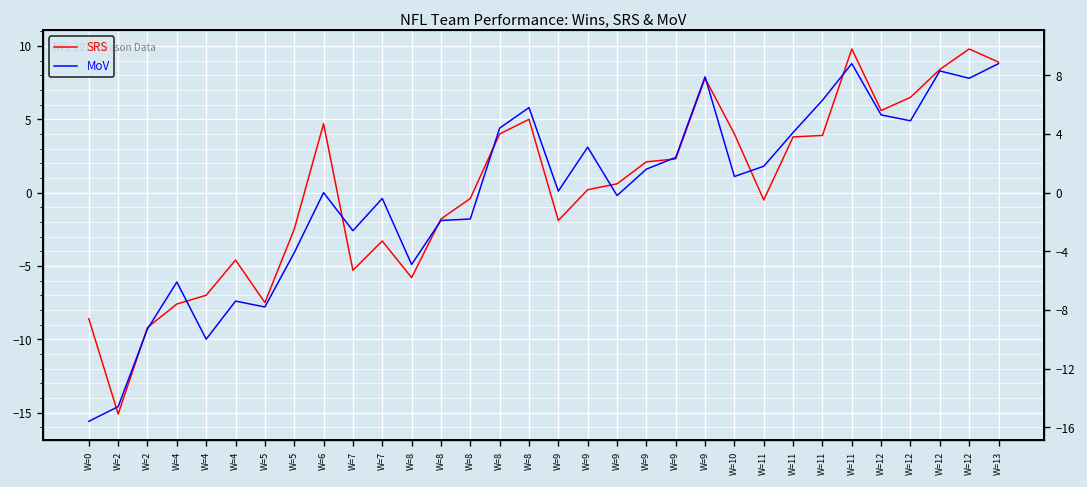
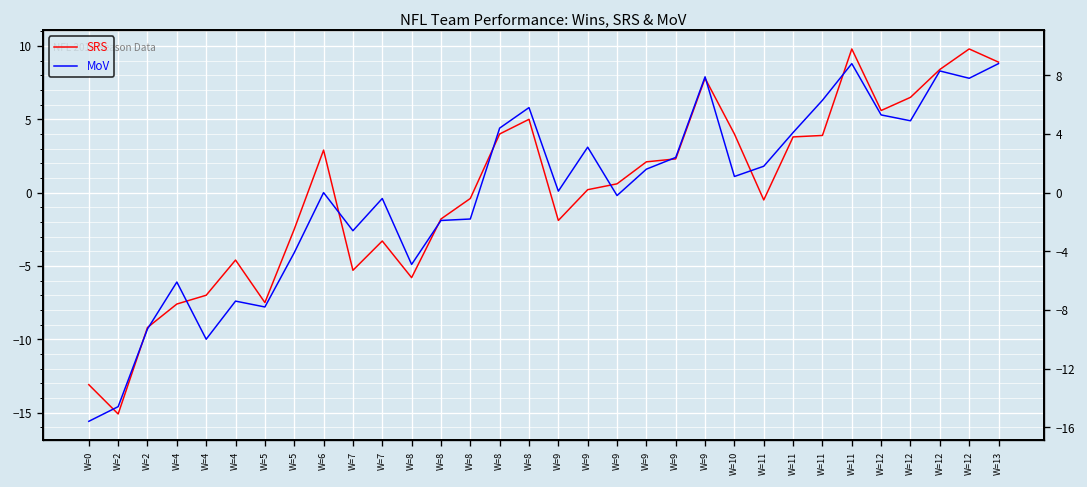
SRS, W=0: -8.6 -> -13.1
SRS, W=6: 4.7 -> 2.9
